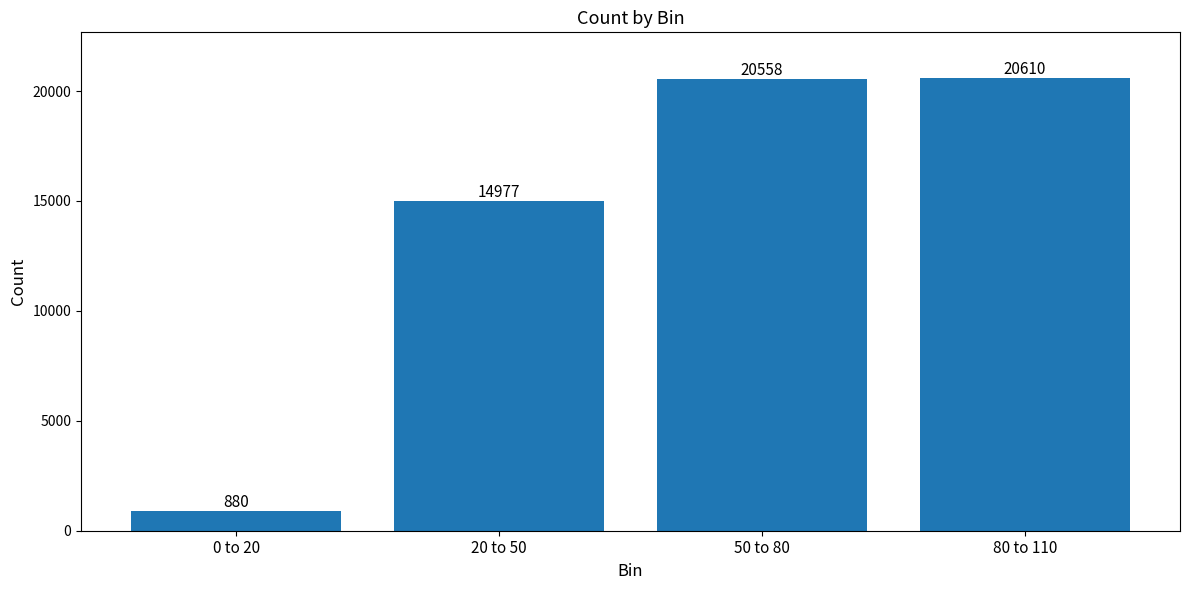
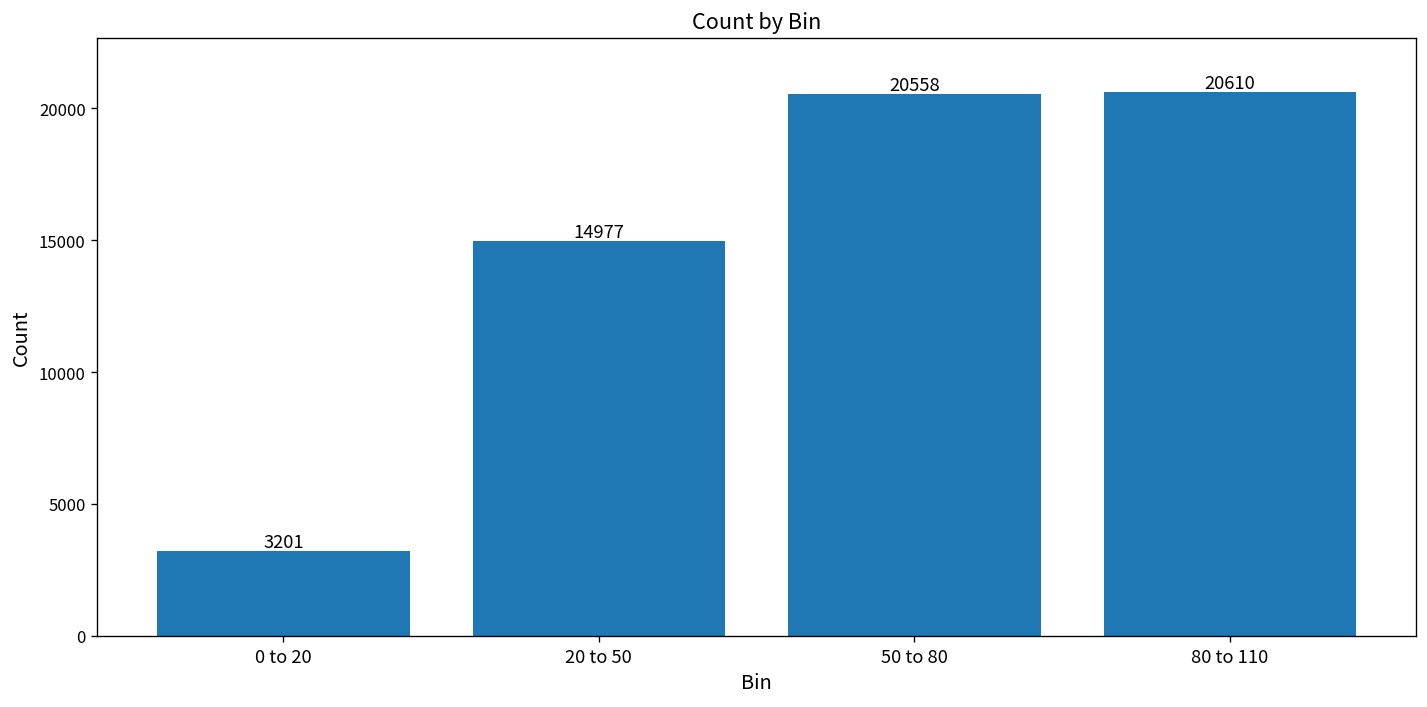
0 to 20: 880 -> 3201
